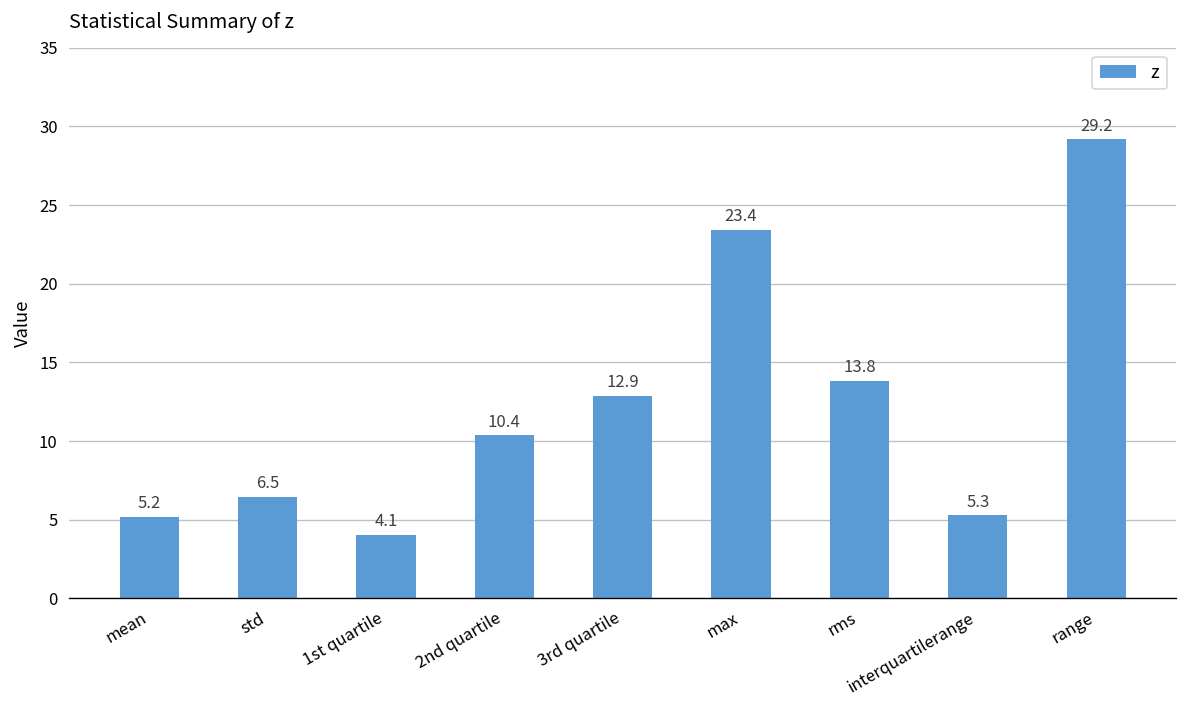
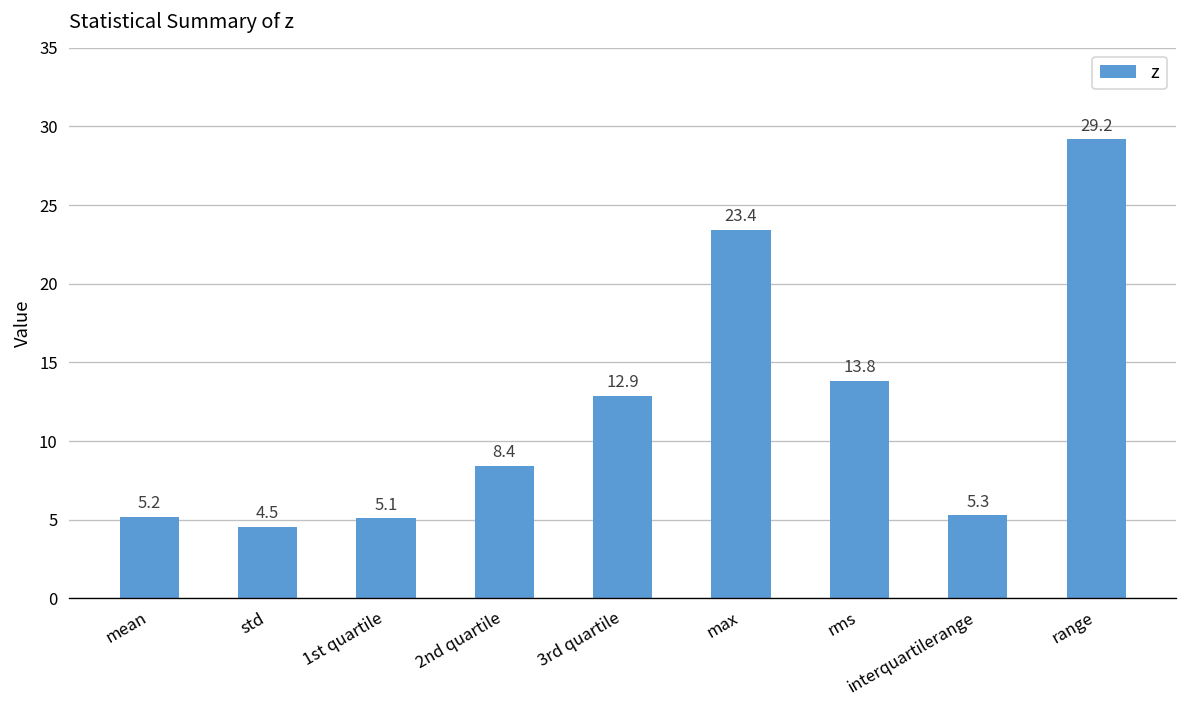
std: 6.5 -> 4.5
1st quartile: 4.1 -> 5.1
2nd quartile: 10.4 -> 8.4
